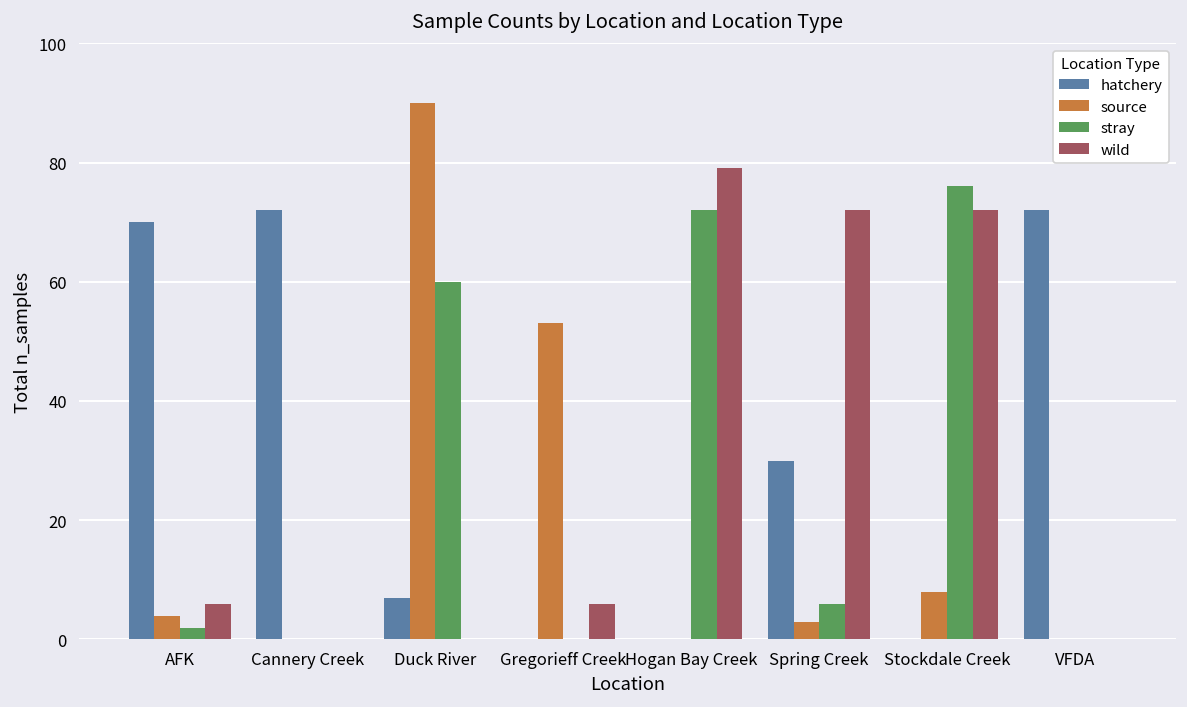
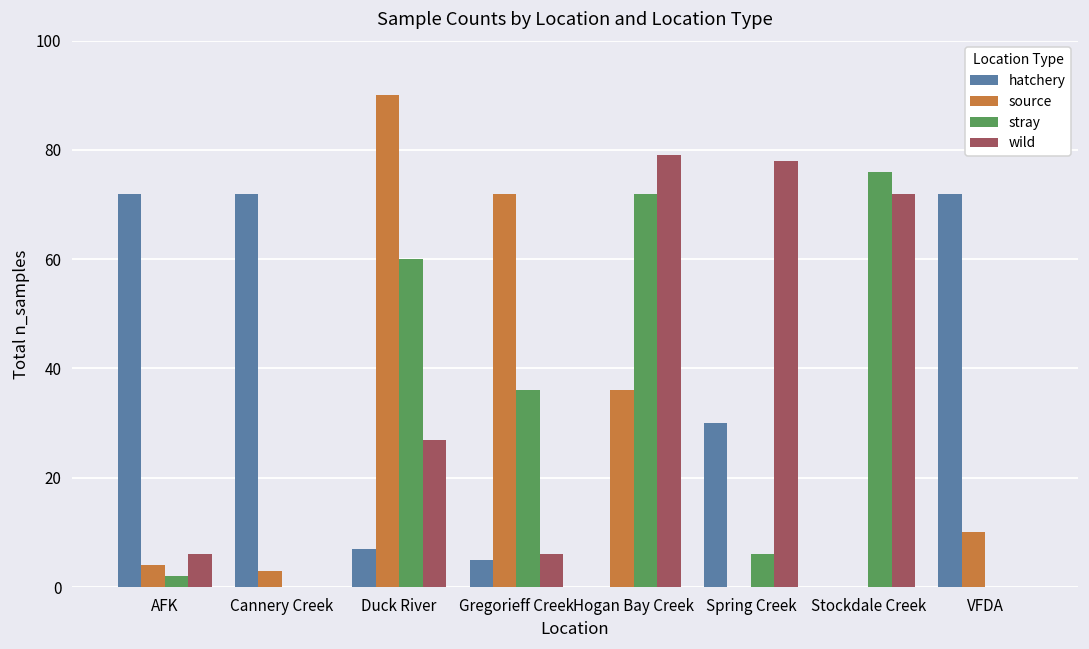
hatchery, AFK: 70 -> 72
source, Cannery Creek: 0 -> 3
wild, Duck River: 0 -> 27
hatchery, Gregorieff Creek: 0 -> 5
source, Gregorieff Creek: 53 -> 72
stray, Gregorieff Creek: 0 -> 36
source, Hogan Bay Creek: 0 -> 36
source, Spring Creek: 3 -> 0
wild, Spring Creek: 72 -> 78
source, Stockdale Creek: 8 -> 0
source, VFDA: 0 -> 10
